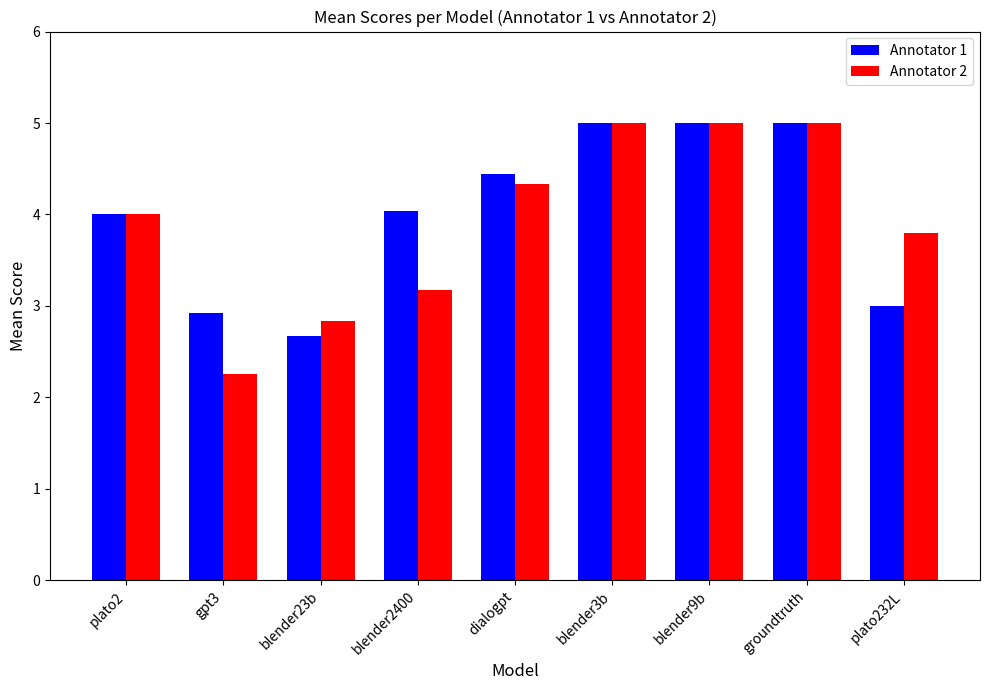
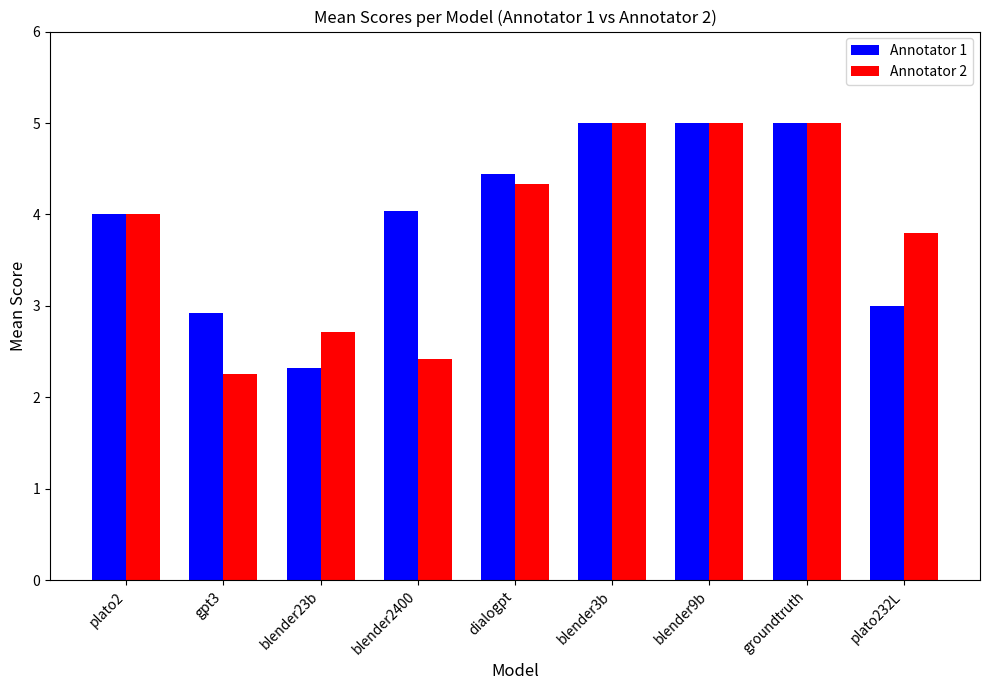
Annotator 1, blender23b: 2.7 -> 2.3
Annotator 2, blender23b: 2.8 -> 2.7
Annotator 2, blender2400: 3.2 -> 2.4
